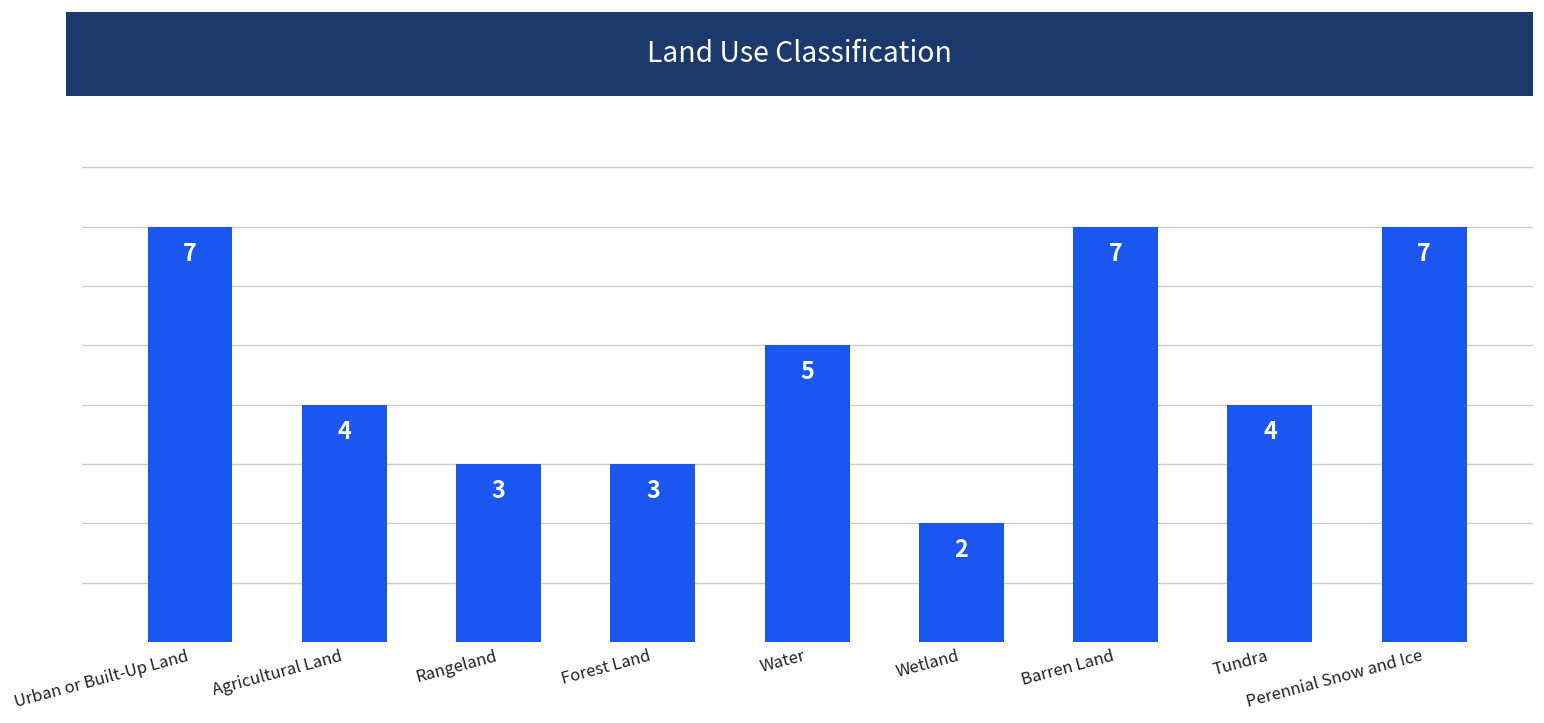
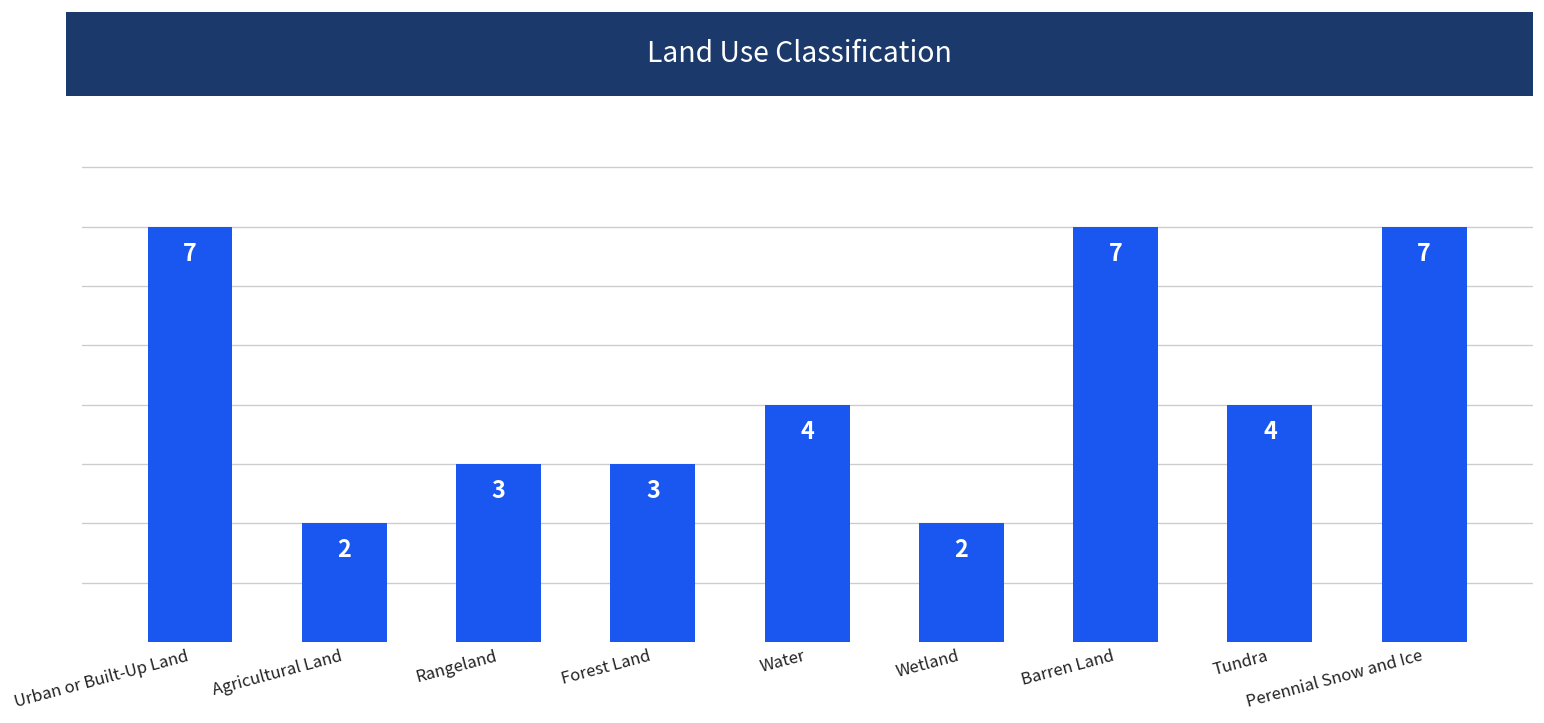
Agricultural Land: 4 -> 2
Water: 5 -> 4
